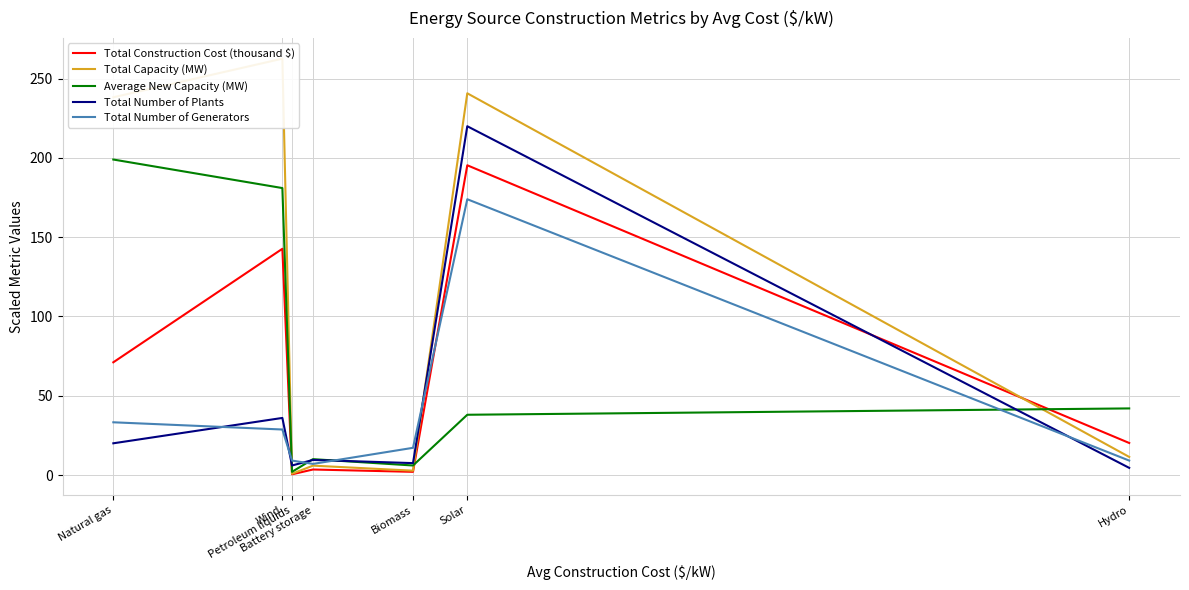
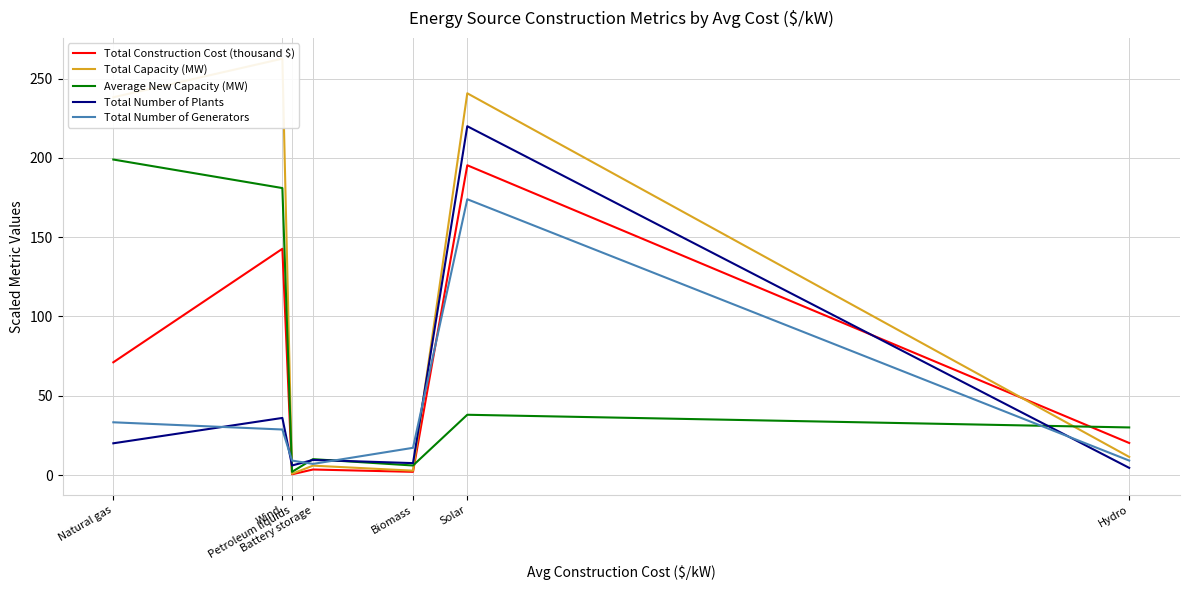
Average New Capacity (MW), Hydro: 42 -> 30
